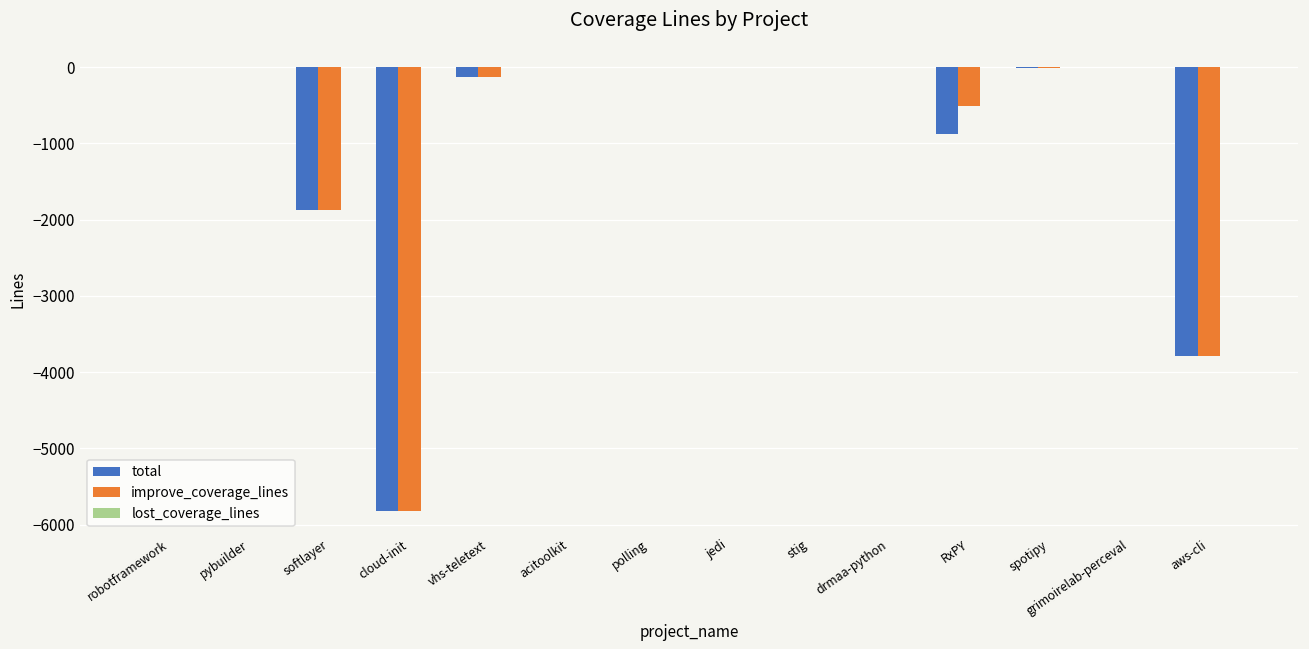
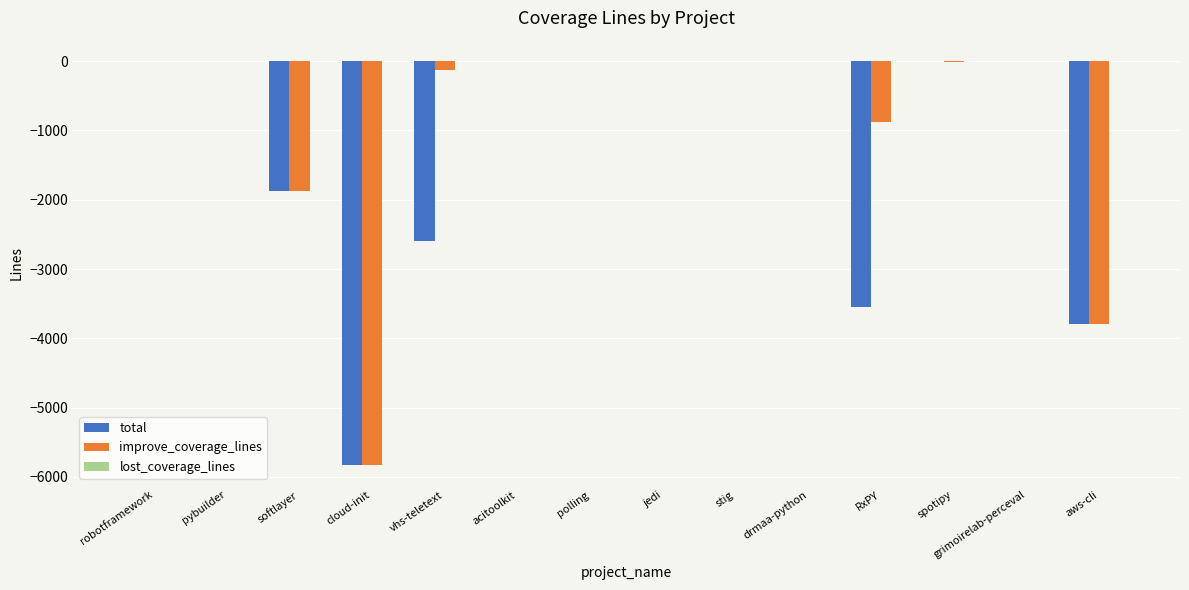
total, vhs-teletext: -100 -> -2600
total, RxPY: -900 -> -3600
improve_coverage_lines, RxPY: -500 -> -900
